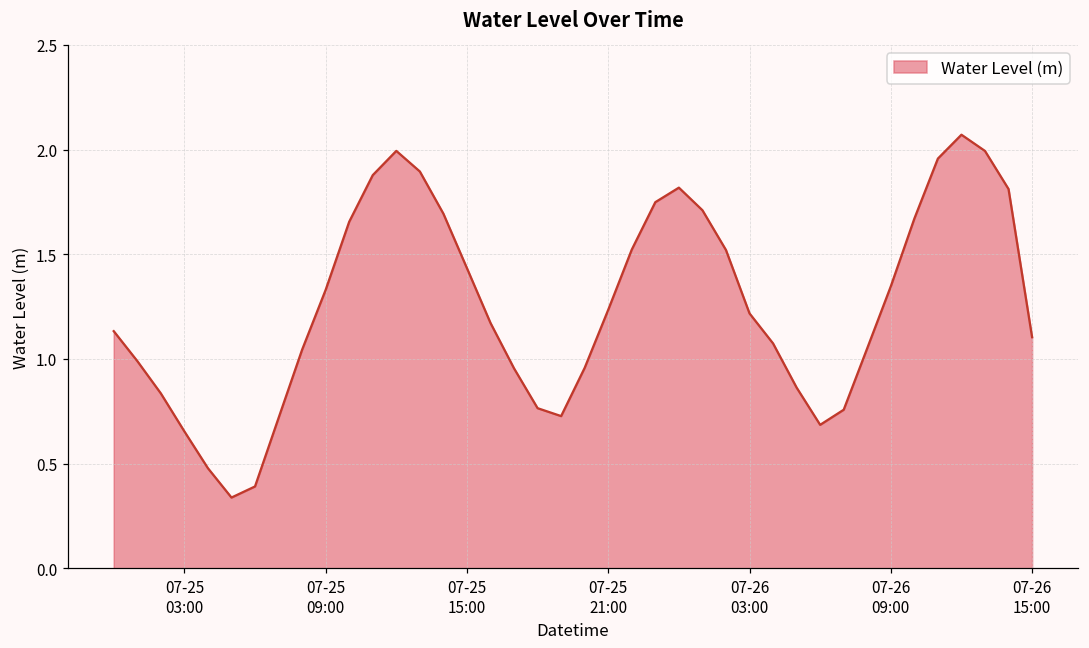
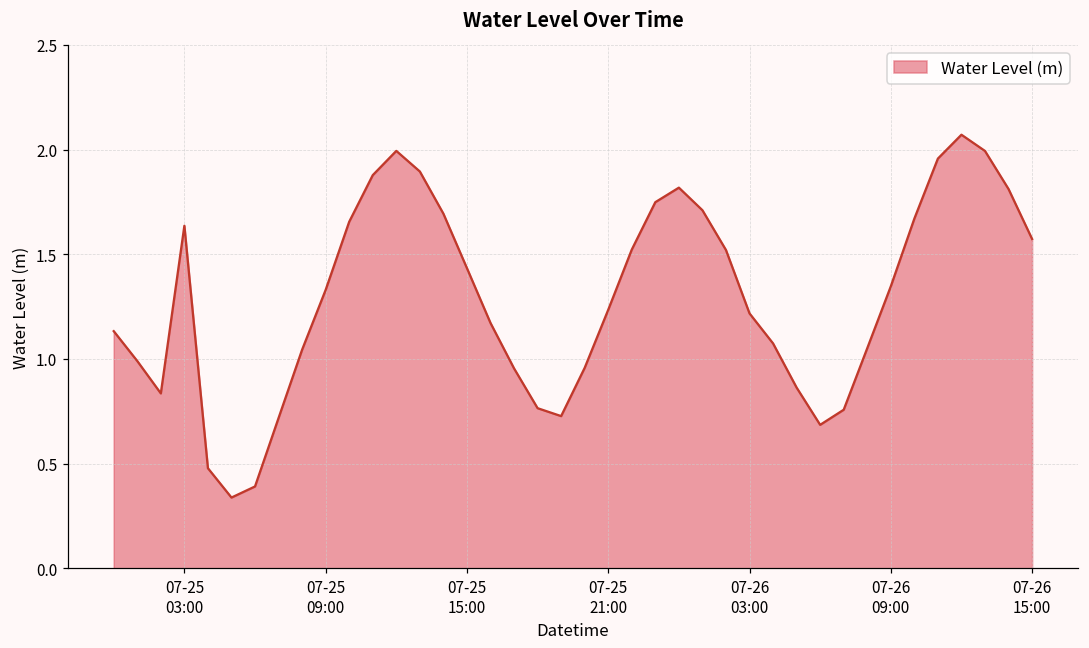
07-25 03:00: 0.65 -> 1.64
07-26 15:00: 1.10 -> 1.57
